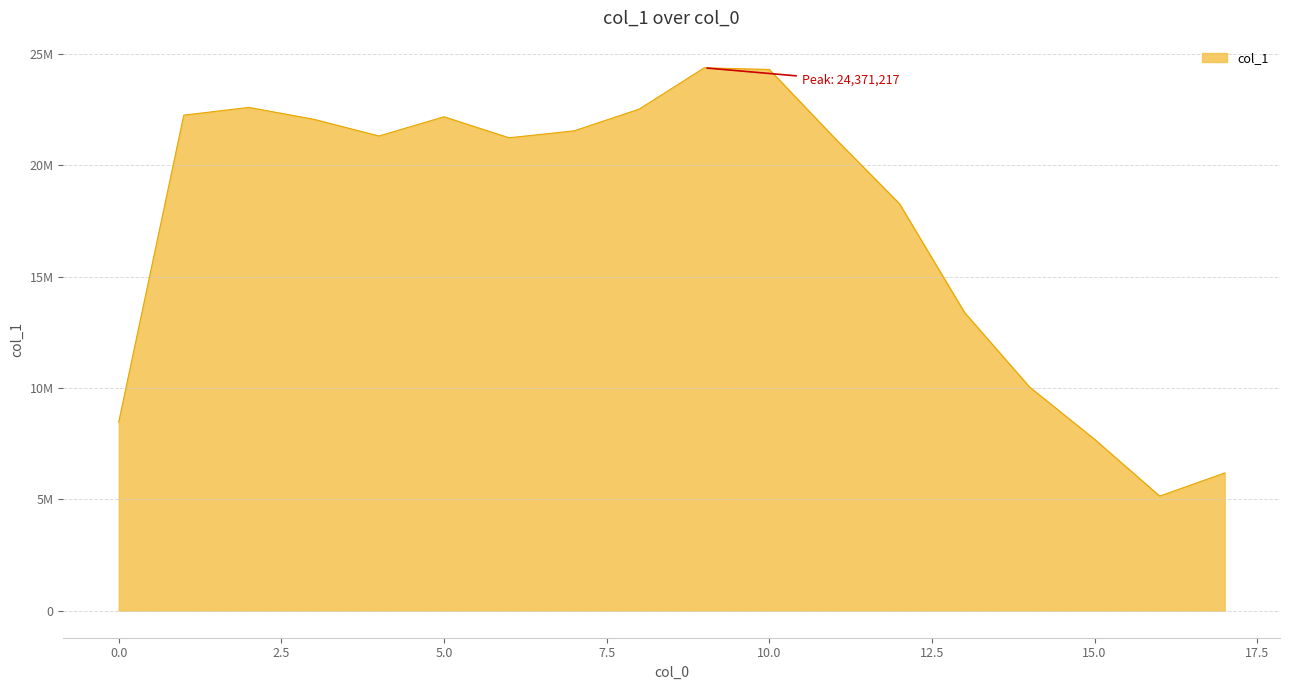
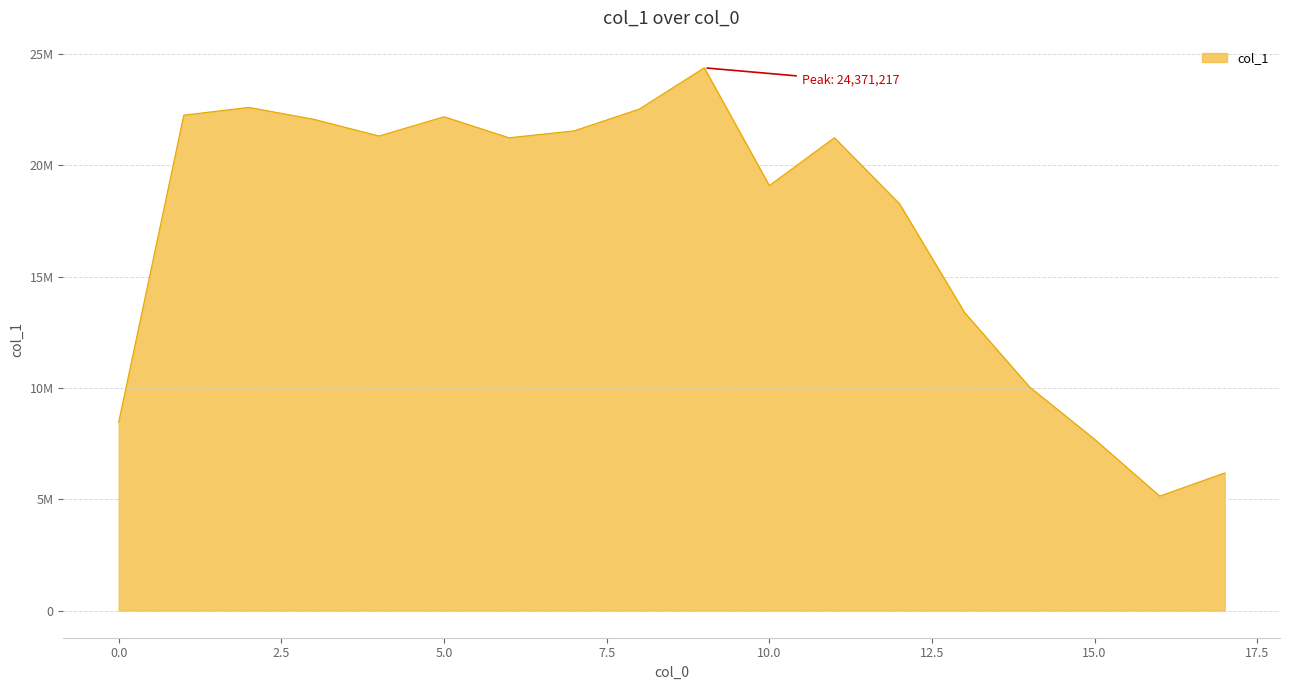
10.0: 24300000 -> 19100000
